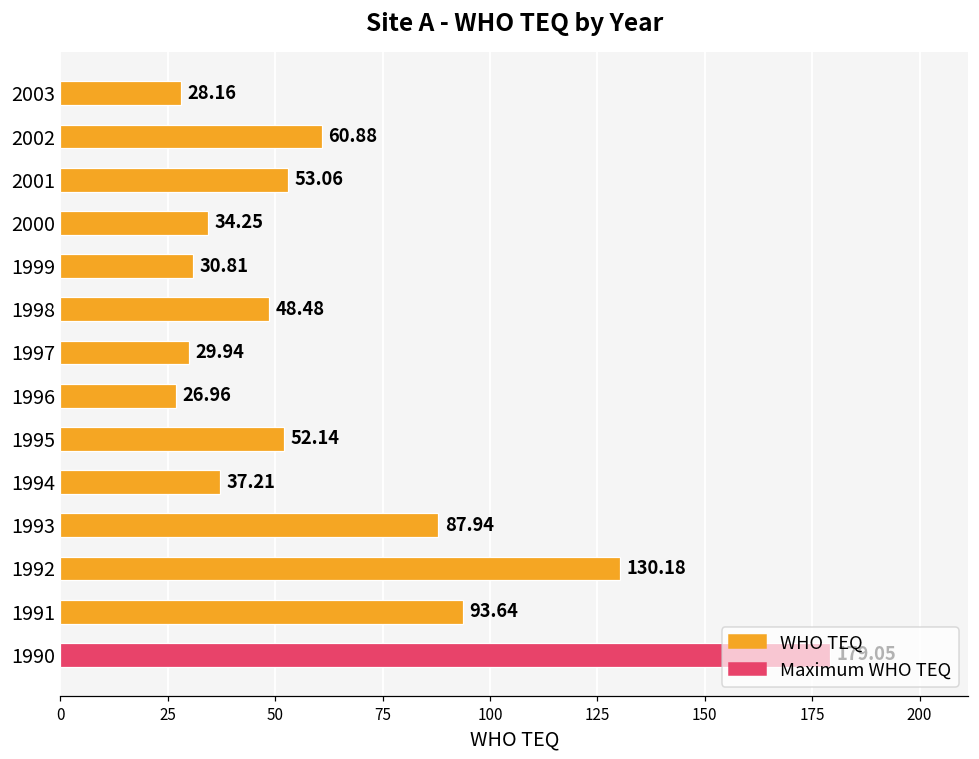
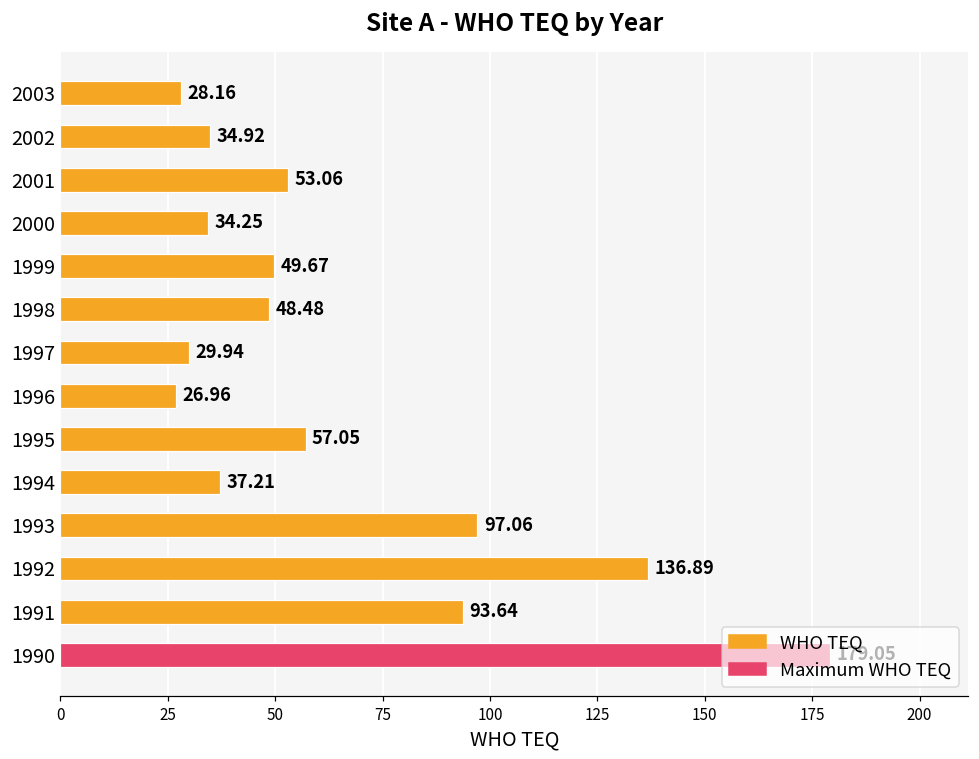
2002: 60.88 -> 34.92
1999: 30.81 -> 49.67
1995: 52.14 -> 57.05
1993: 87.94 -> 97.06
1992: 130.18 -> 136.89
